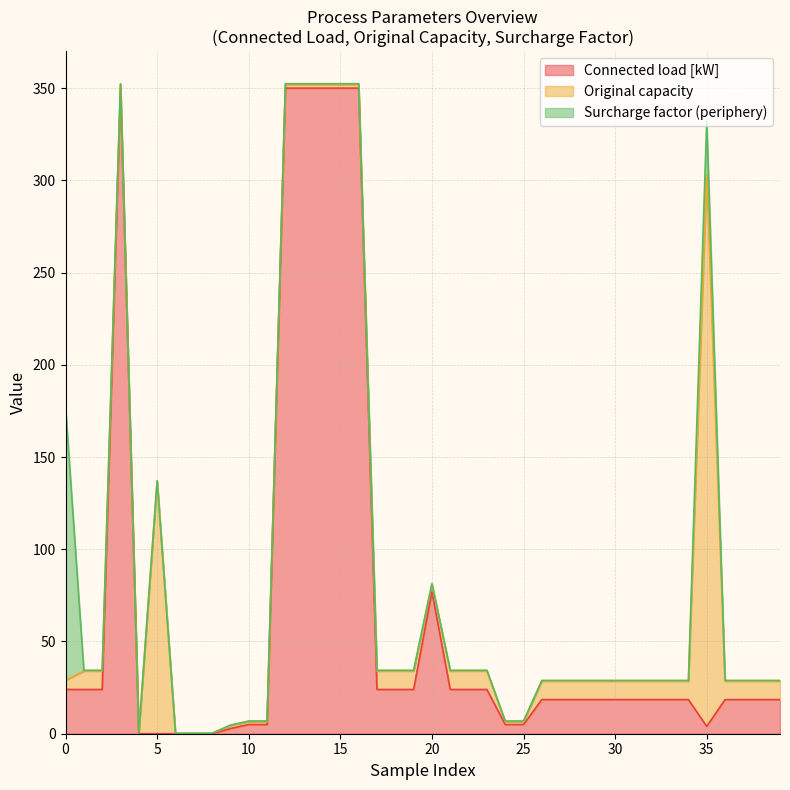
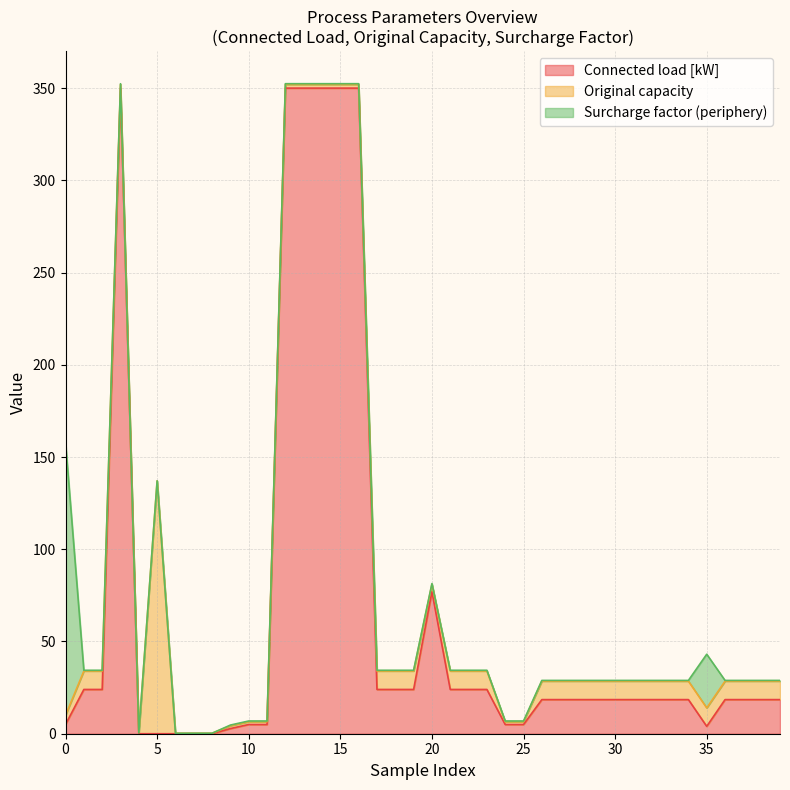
Connected load [kW], 0: 24 -> 5
Original capacity, 35: 299 -> 10
